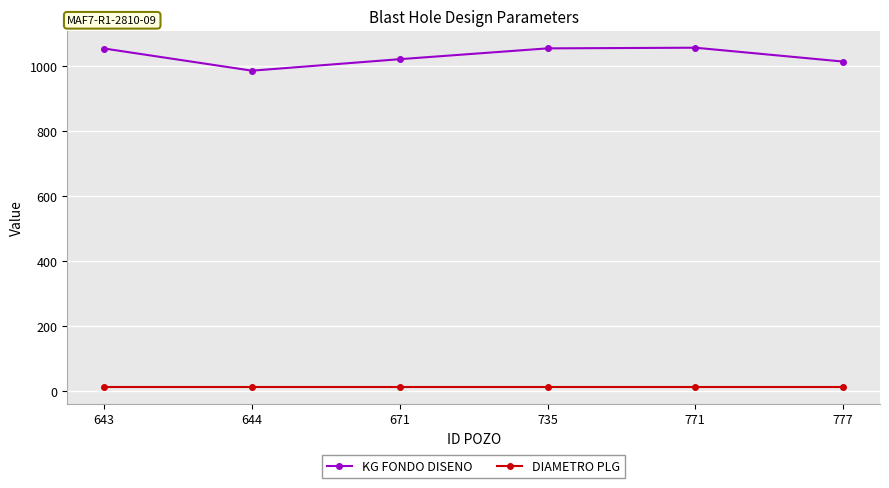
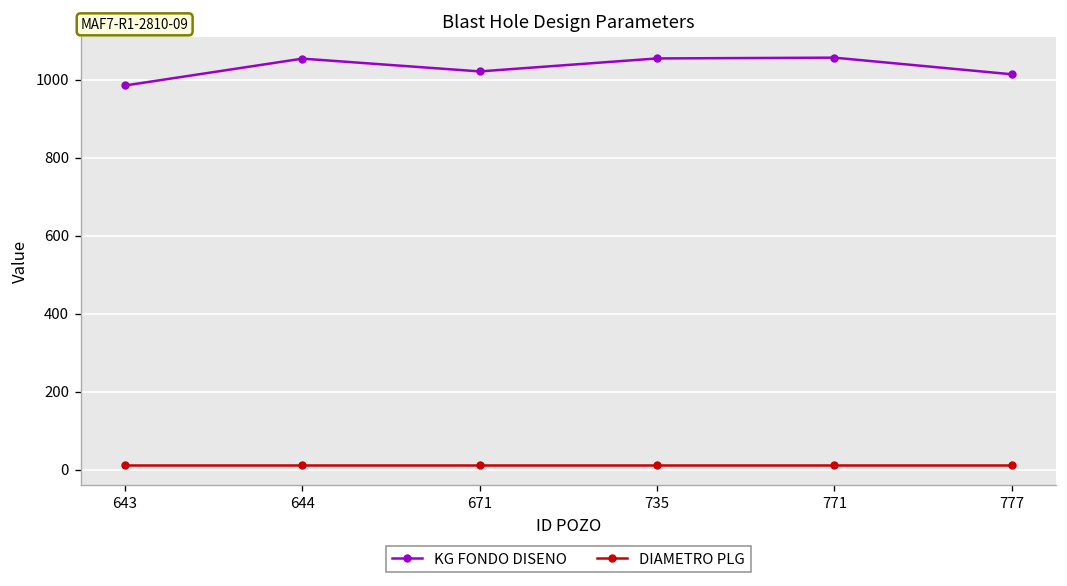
KG FONDO DISENO, 643: 1050 -> 990
KG FONDO DISENO, 644: 990 -> 1050
